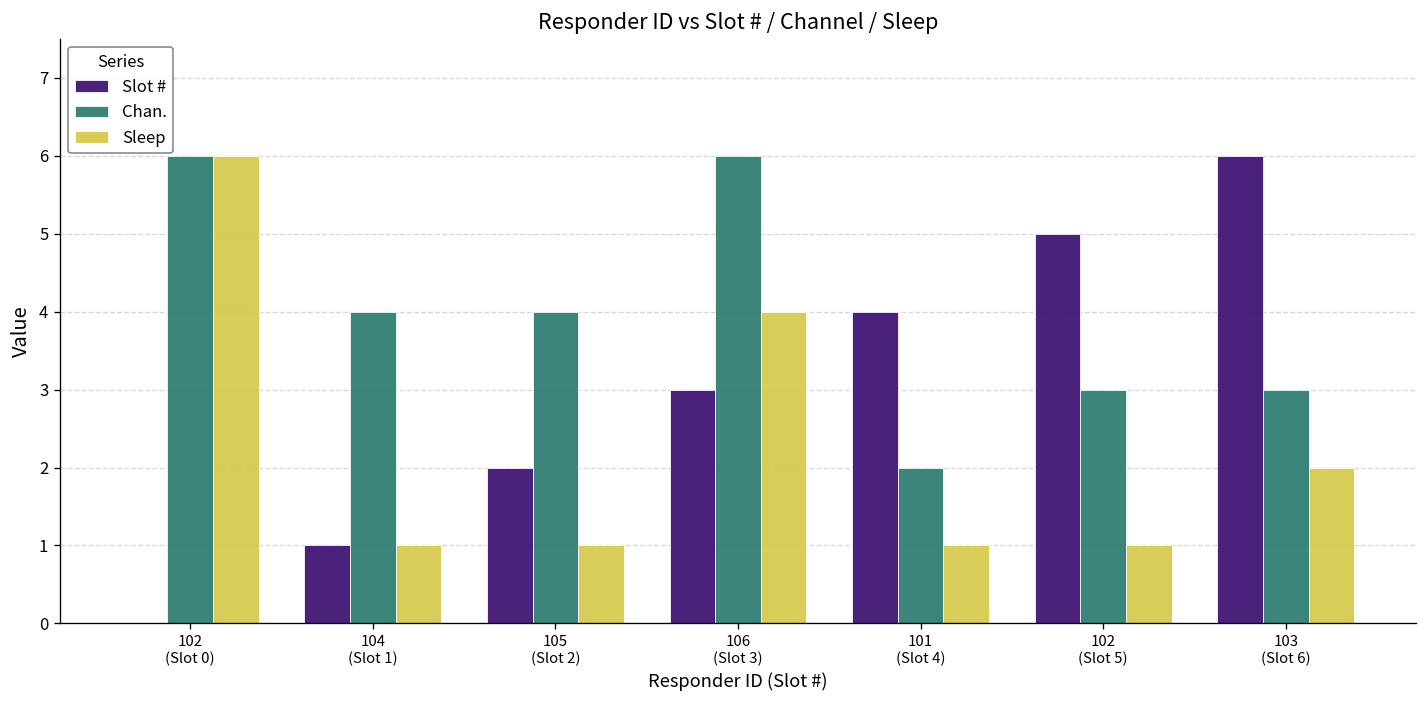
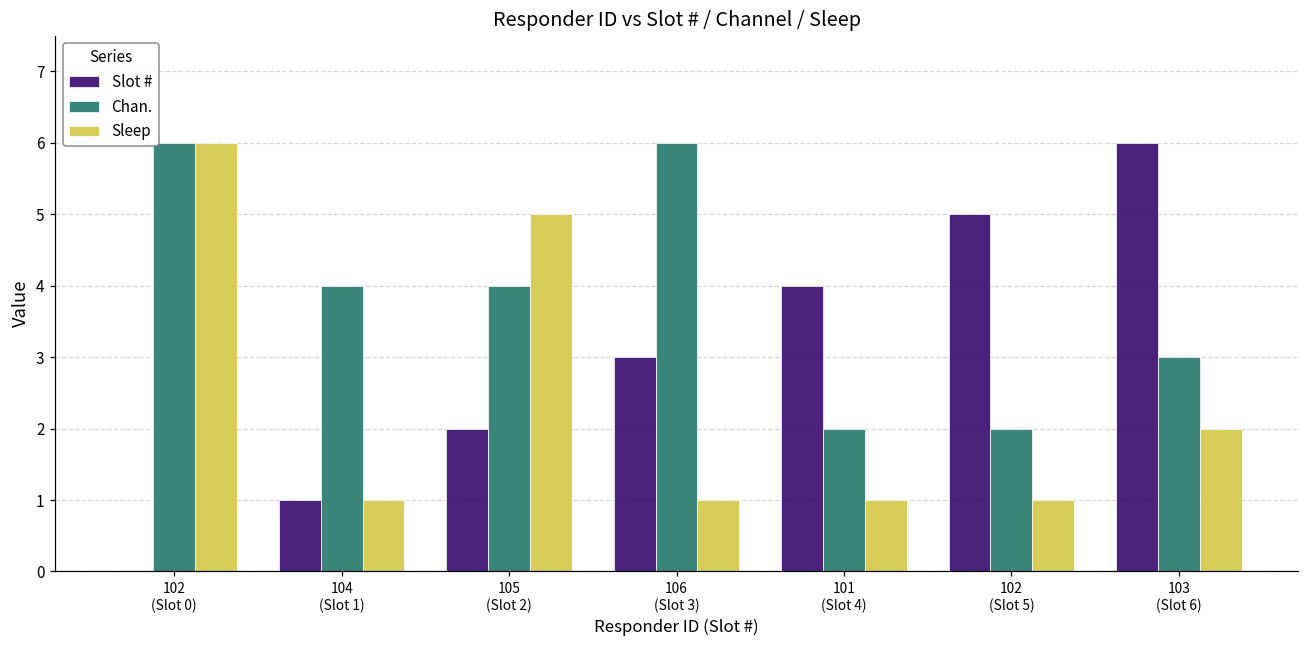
Sleep, 105 (Slot 2): 1 -> 5
Sleep, 106 (Slot 3): 4 -> 1
Chan., 102 (Slot 5): 3 -> 2
